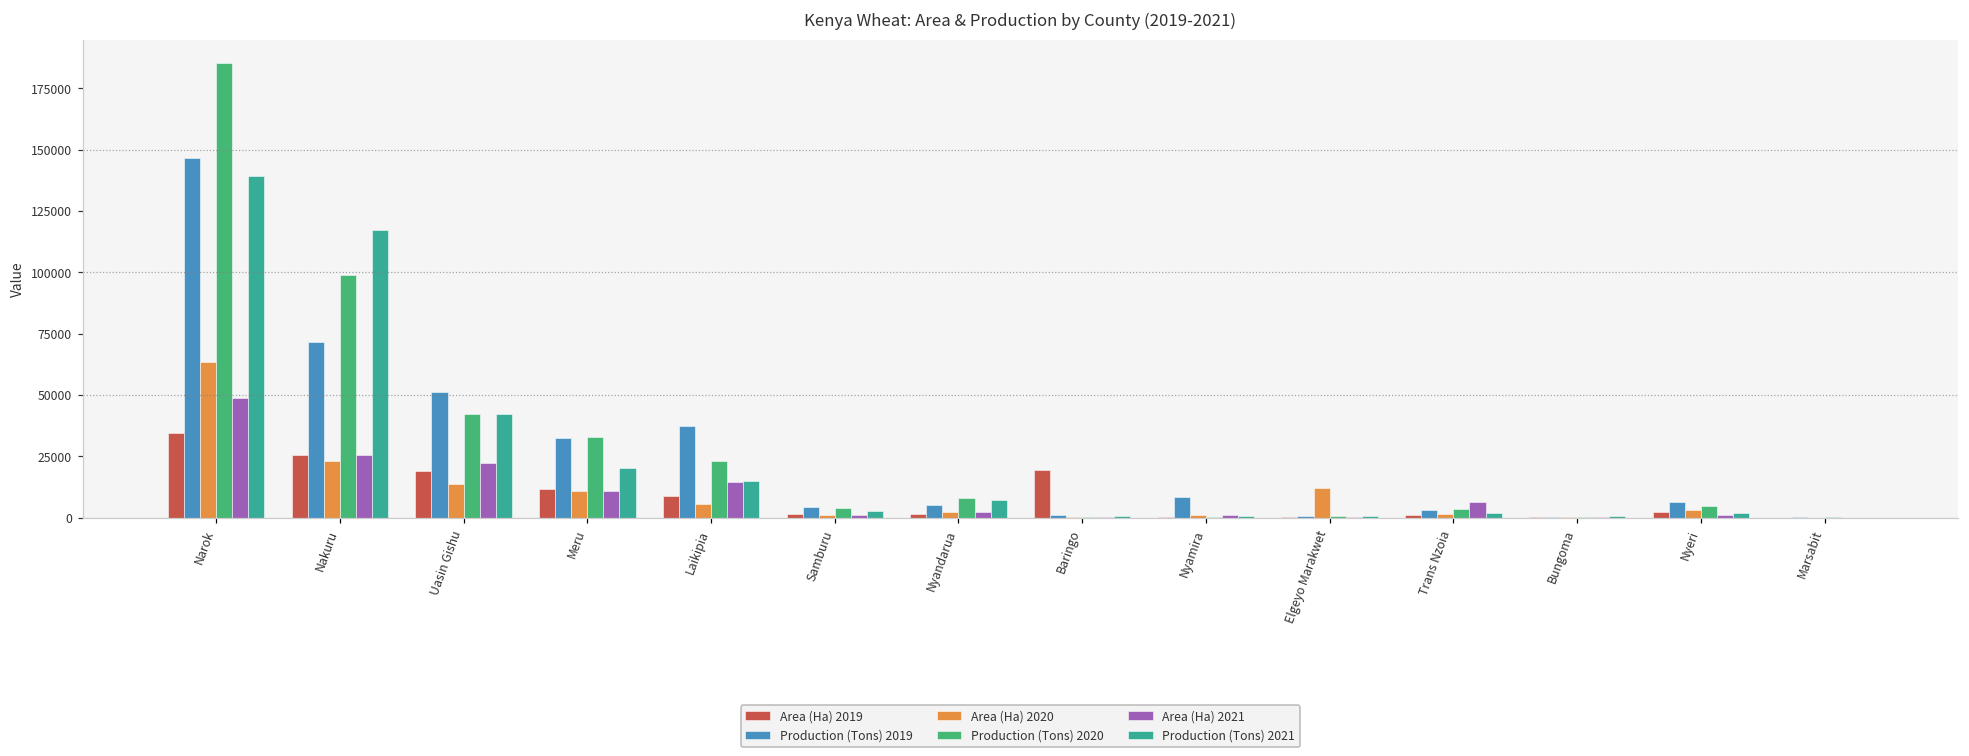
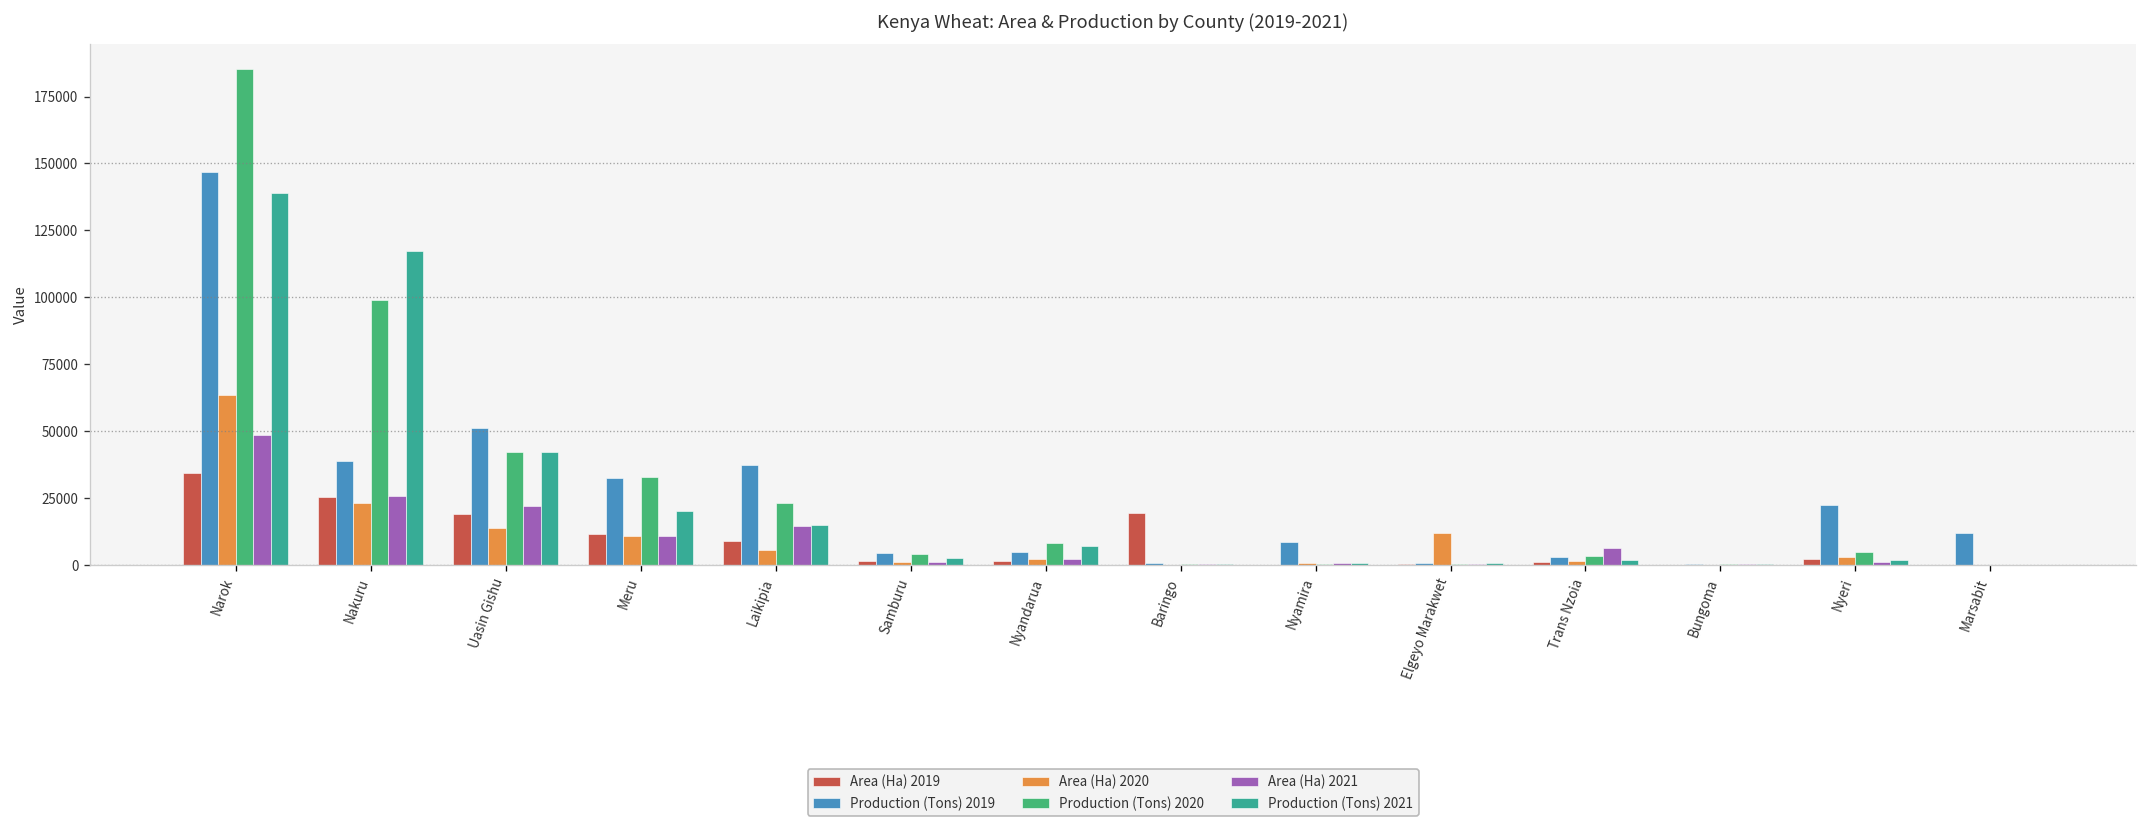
Production (Tons) 2019, Nakuru: 72000 -> 39000
Production (Tons) 2019, Nyeri: 6000 -> 22000
Production (Tons) 2019, Marsabit: 0 -> 12000
